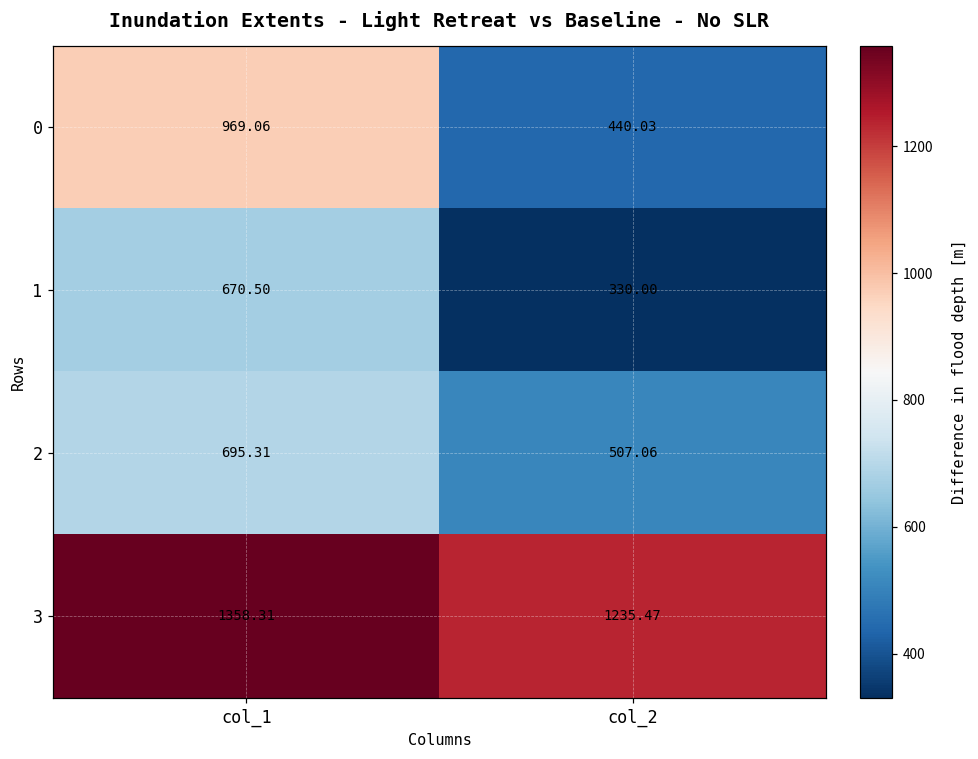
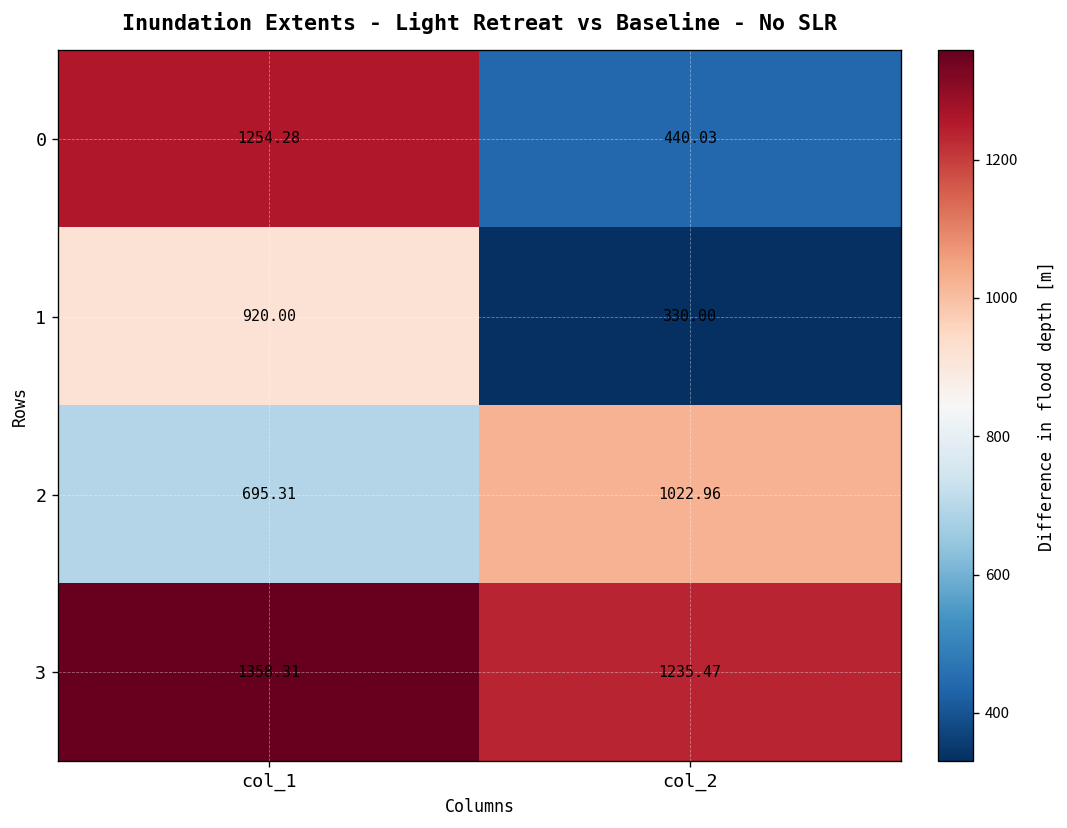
0, col_1: 969.06 -> 1254.28
1, col_1: 670.50 -> 920.00
2, col_2: 507.06 -> 1022.96
